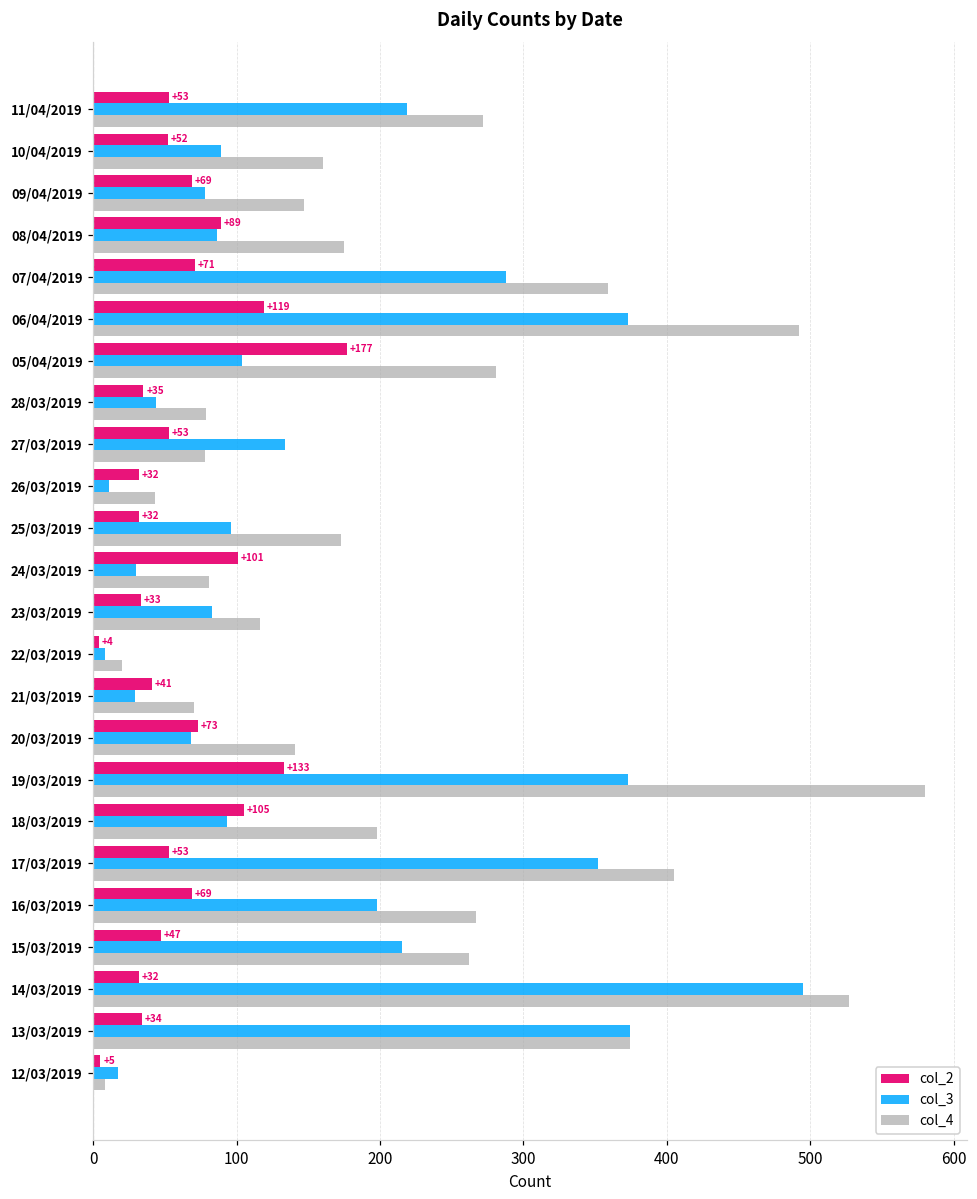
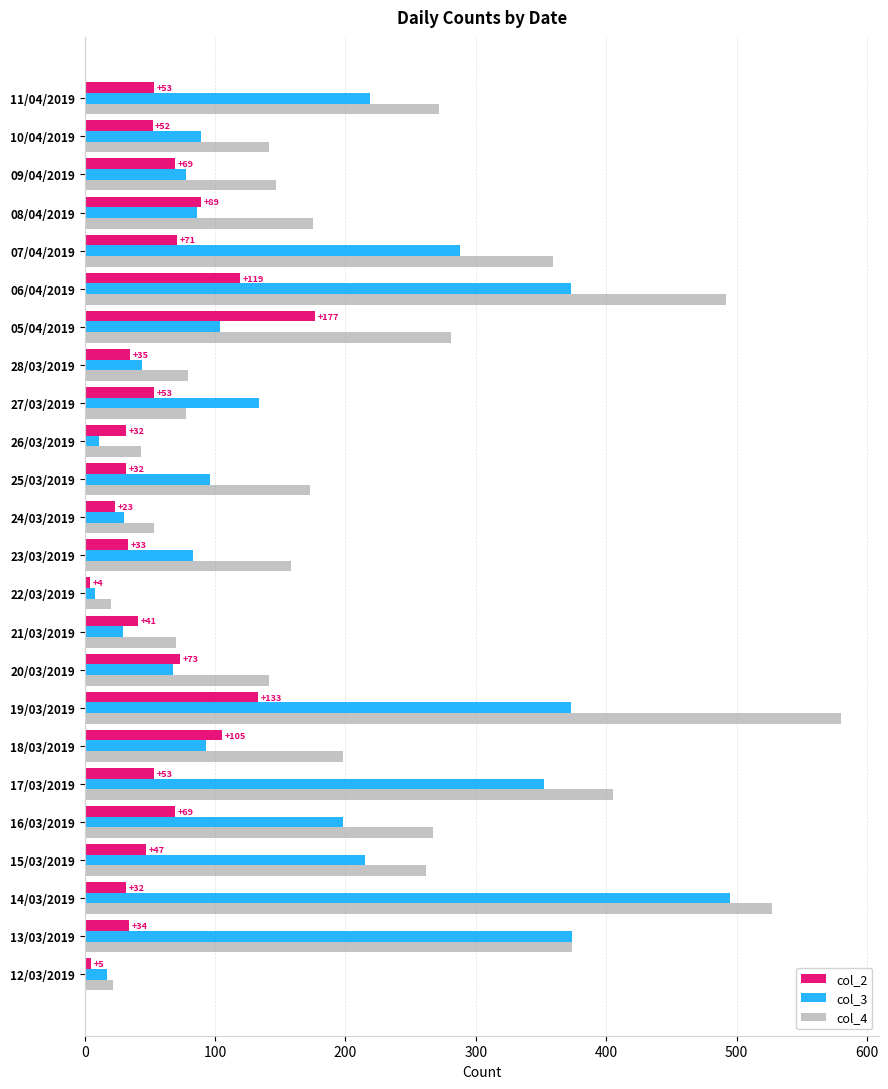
col_4, 10/04/2019: 160 -> 141
col_2, 24/03/2019: +101 -> +23
col_4, 24/03/2019: 81 -> 53
col_4, 23/03/2019: 116 -> 158
col_4, 12/03/2019: 8 -> 22
